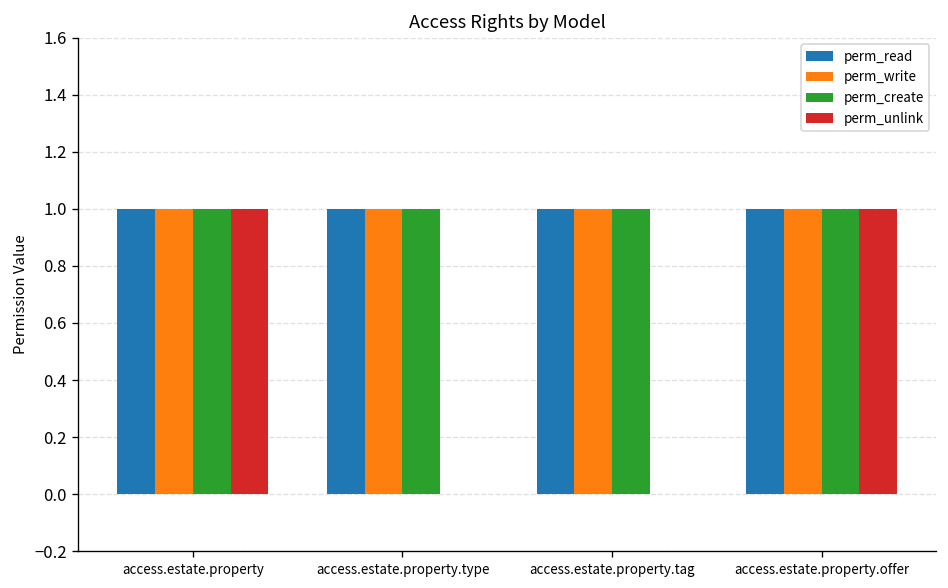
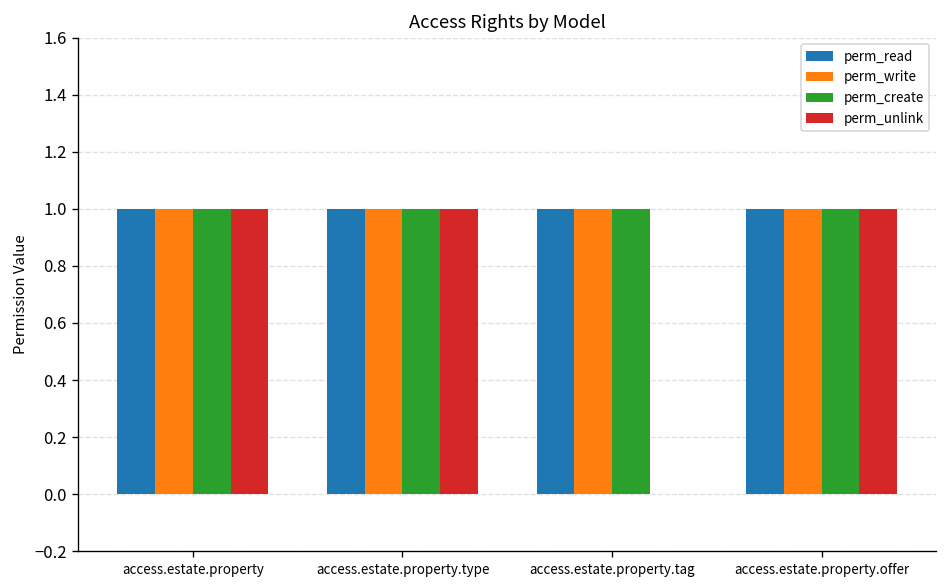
perm_unlink, access.estate.property.type: 0 -> 1
